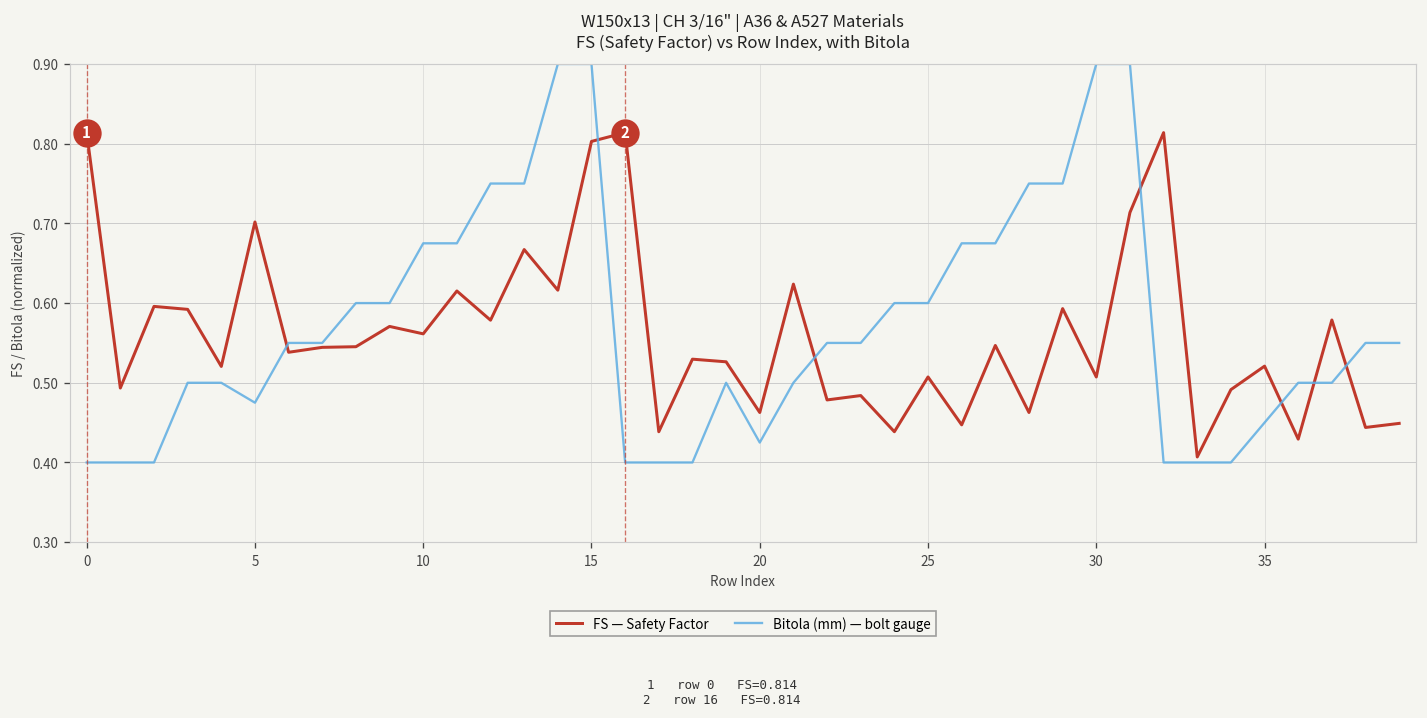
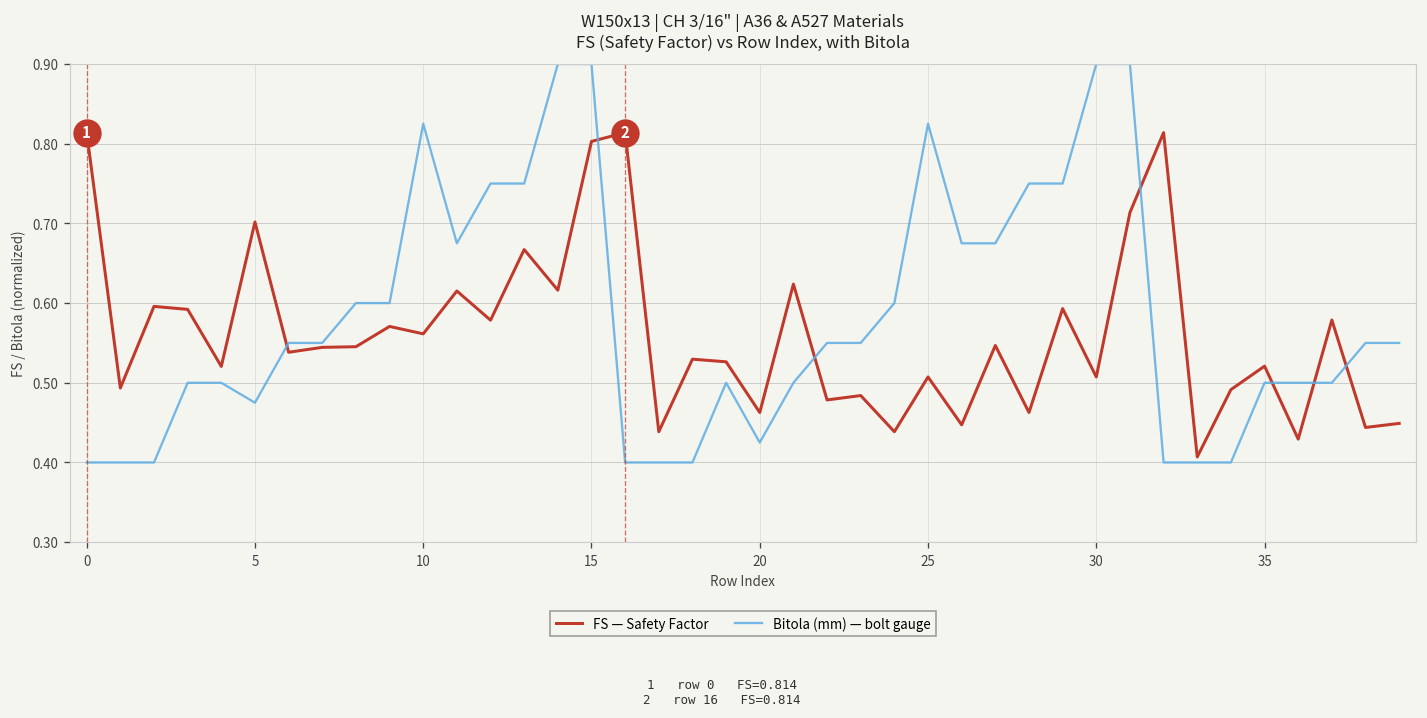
Bitola (mm) — bolt gauge, 10: 0.68 -> 0.83
Bitola (mm) — bolt gauge, 25: 0.60 -> 0.83
Bitola (mm) — bolt gauge, 35: 0.45 -> 0.50
